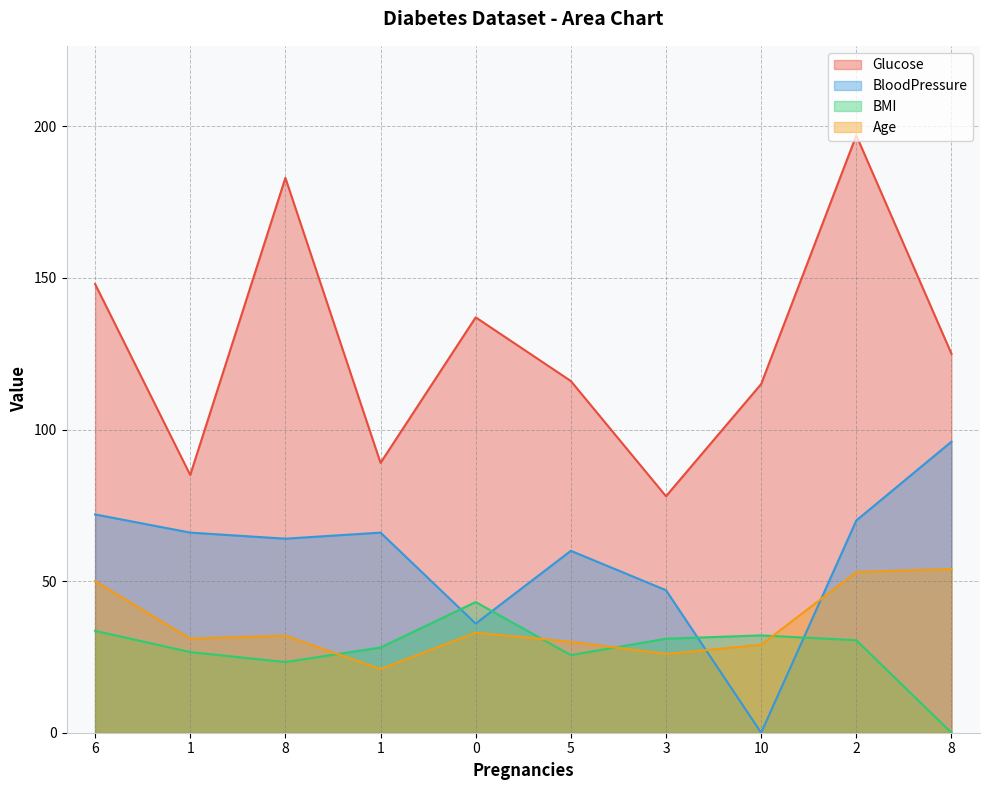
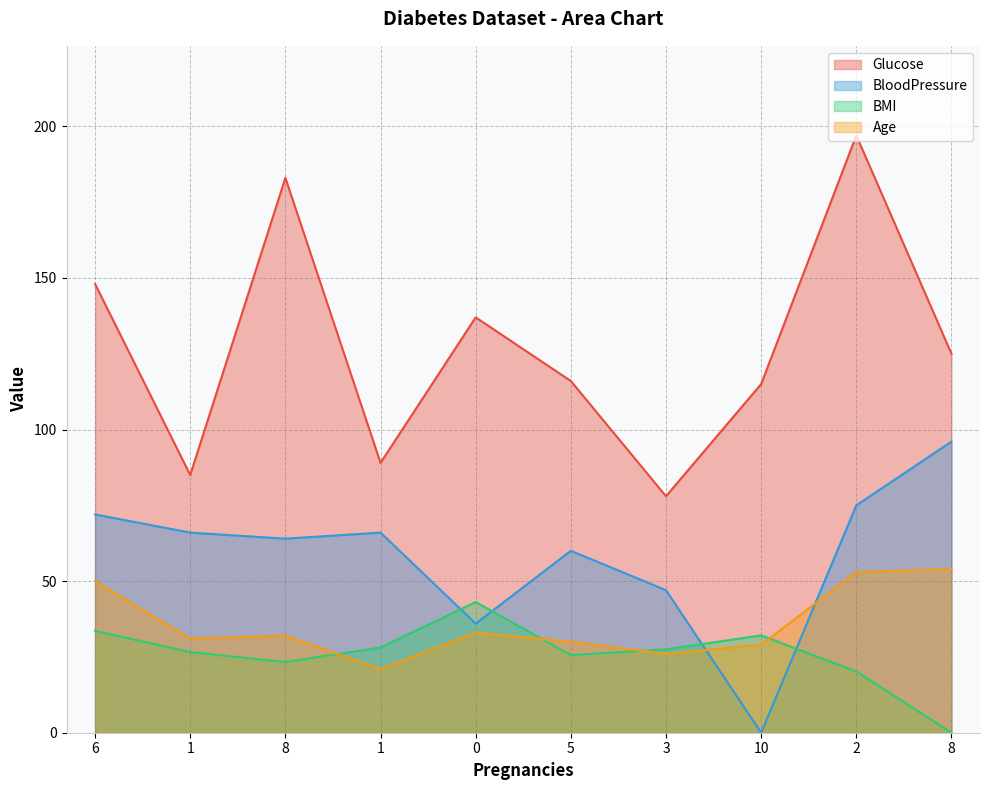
BMI, 3: 31 -> 28
BloodPressure, 2: 70 -> 75
BMI, 2: 31 -> 20
